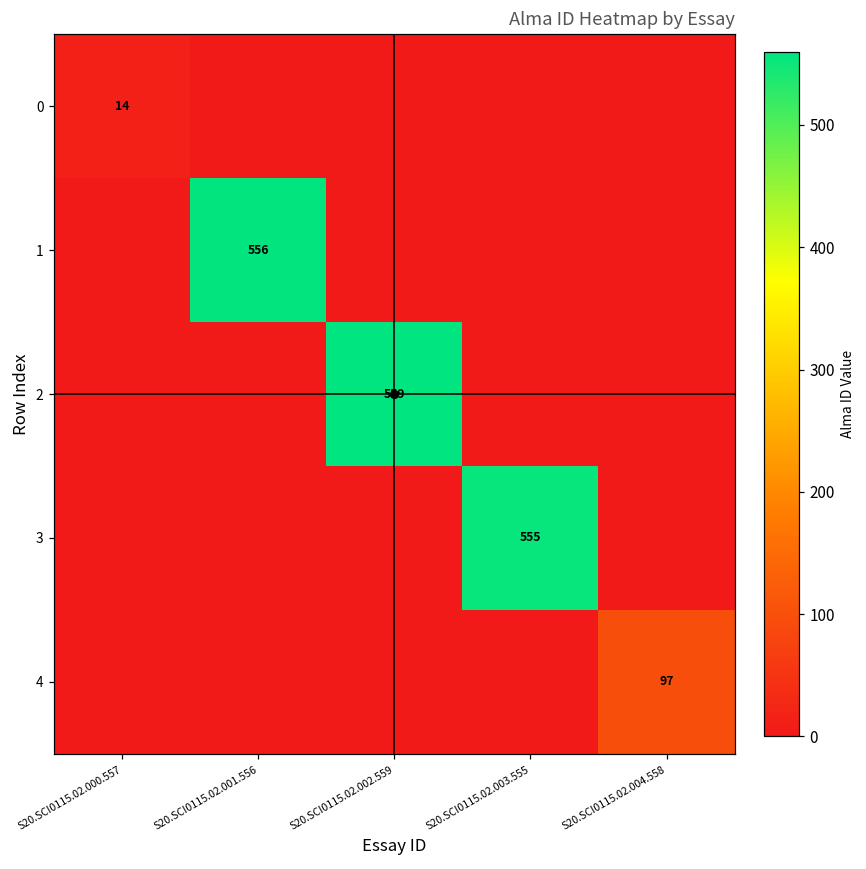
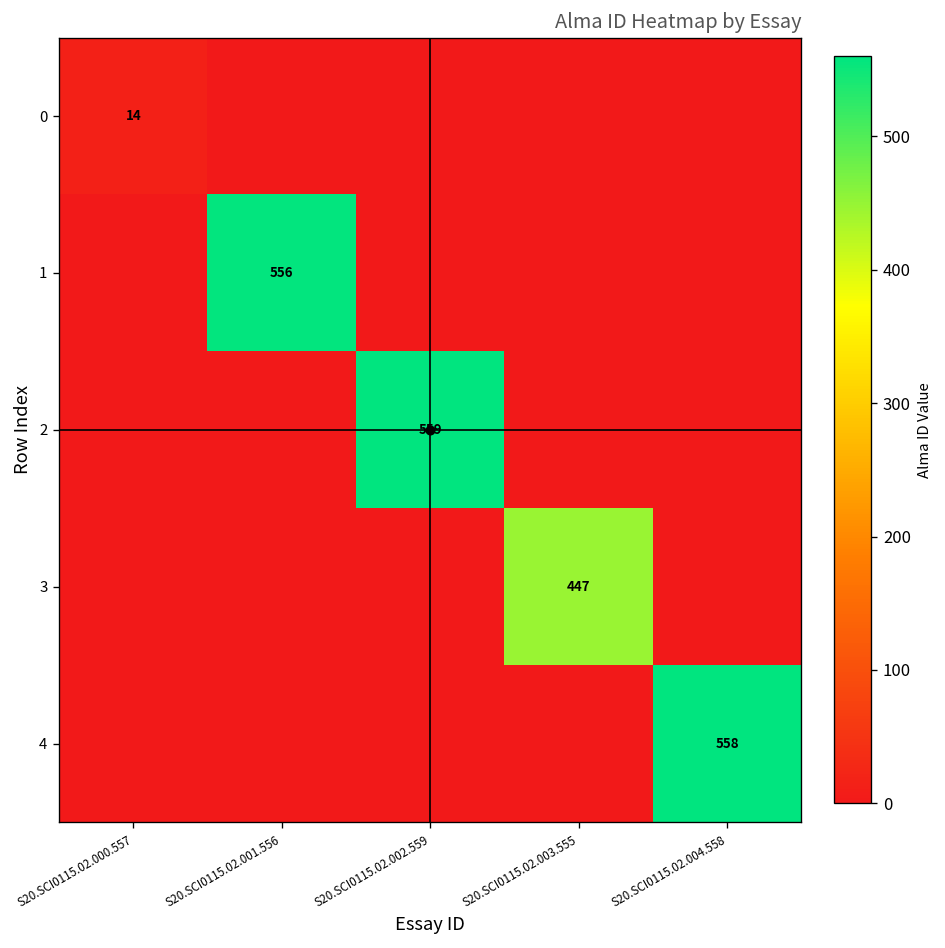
3, S20.SCI0115.02.003.555: 555 -> 447
4, S20.SCI0115.02.004.558: 97 -> 558
